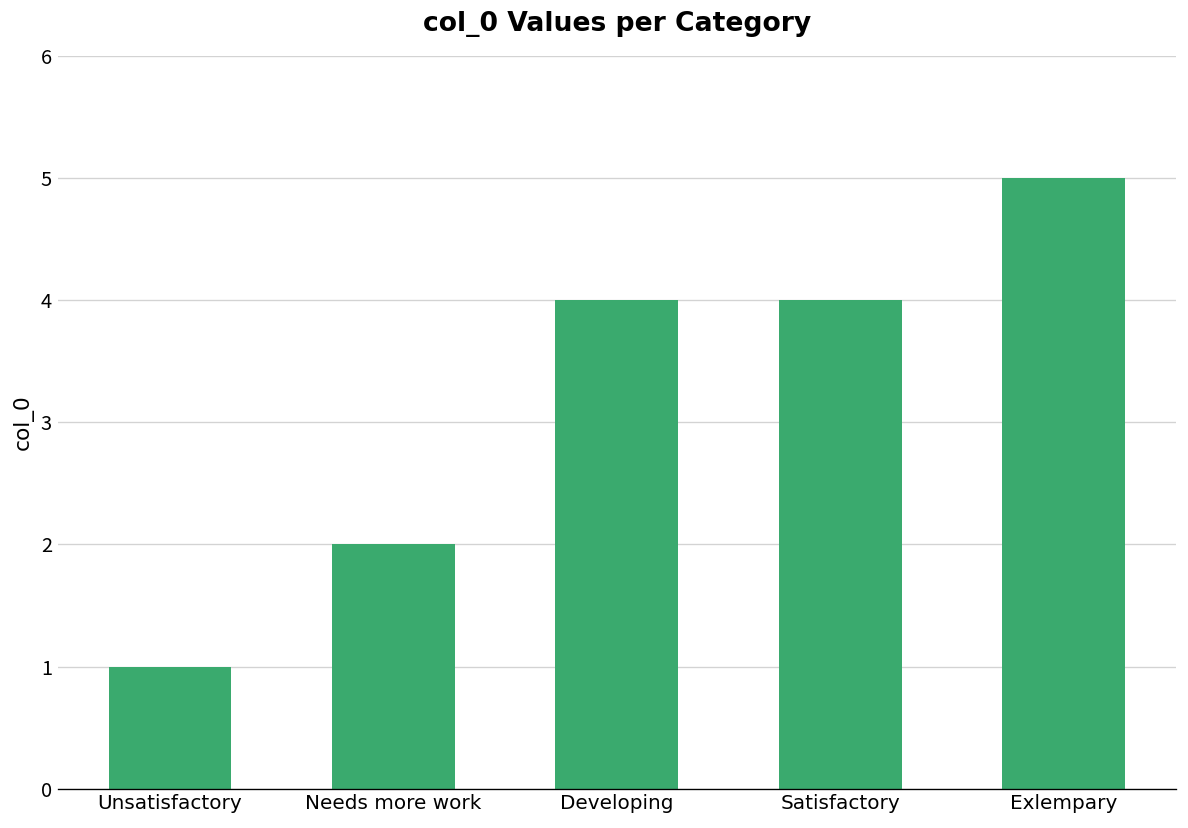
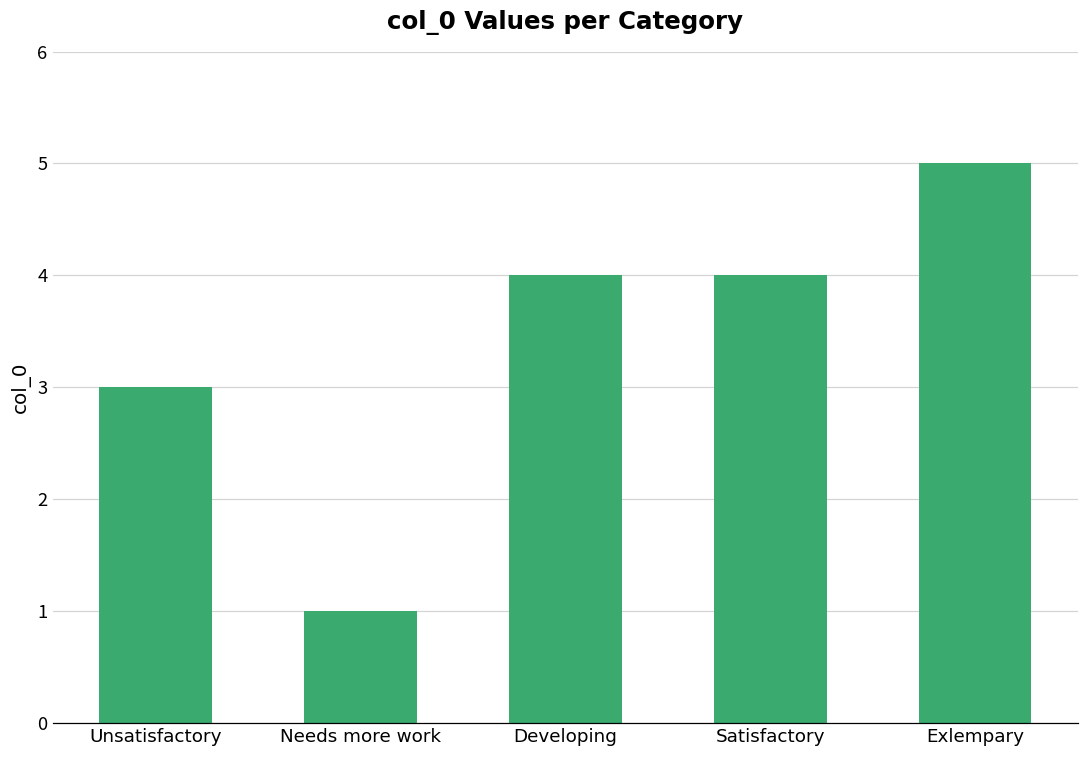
Unsatisfactory: 1 -> 3
Needs more work: 2 -> 1
